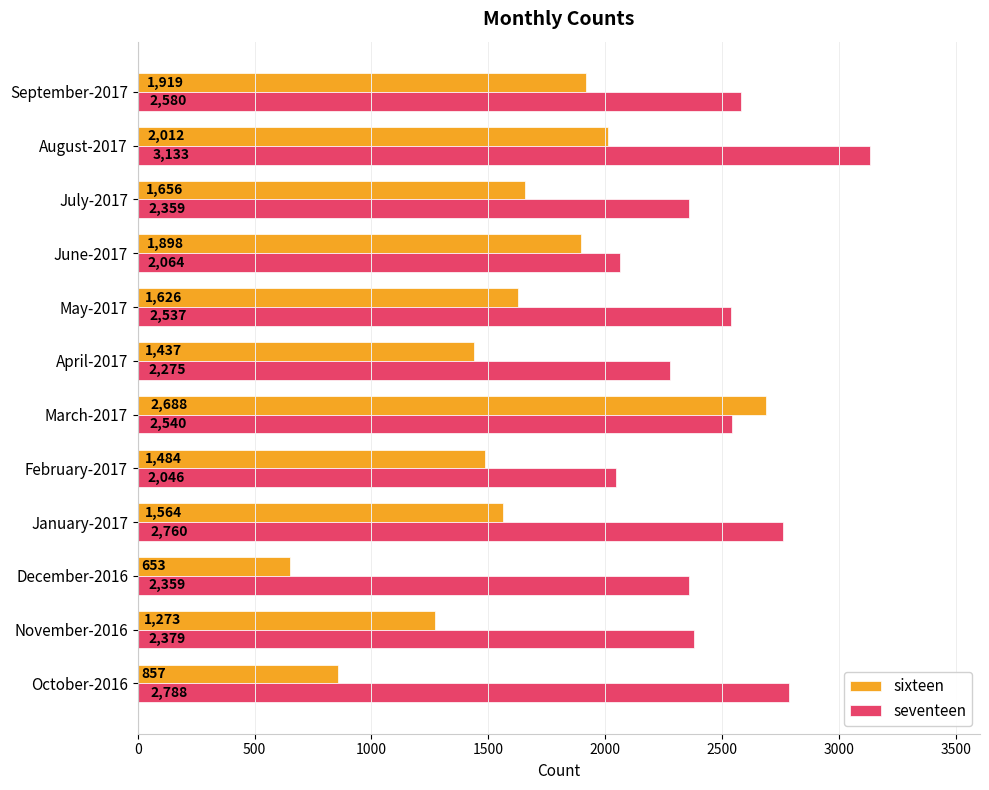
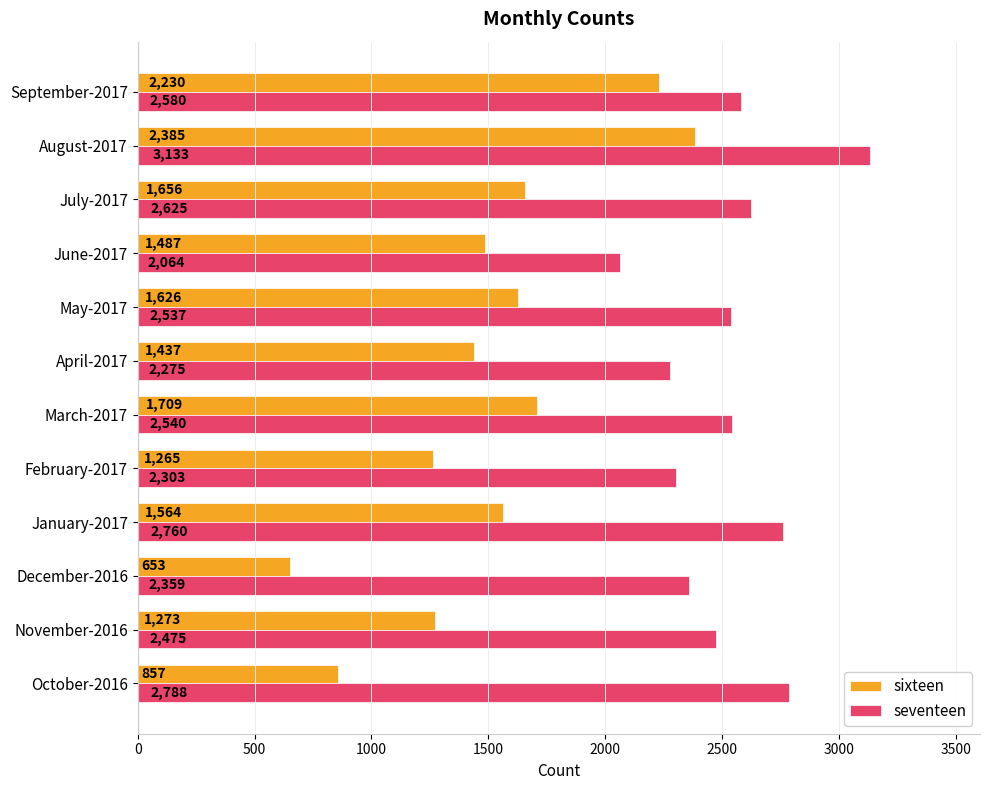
sixteen, September-2017: 1,919 -> 2,230
sixteen, August-2017: 2,012 -> 2,385
seventeen, July-2017: 2,359 -> 2,625
sixteen, June-2017: 1,898 -> 1,487
sixteen, March-2017: 2,688 -> 1,709
sixteen, February-2017: 1,484 -> 1,265
seventeen, February-2017: 2,046 -> 2,303
seventeen, November-2016: 2,379 -> 2,475
